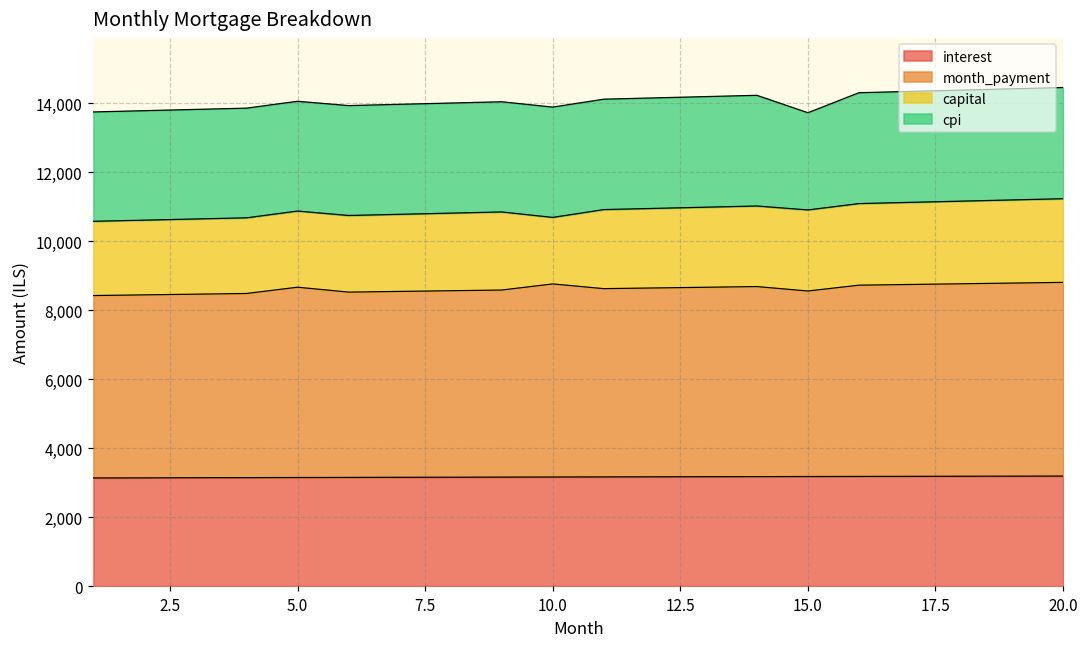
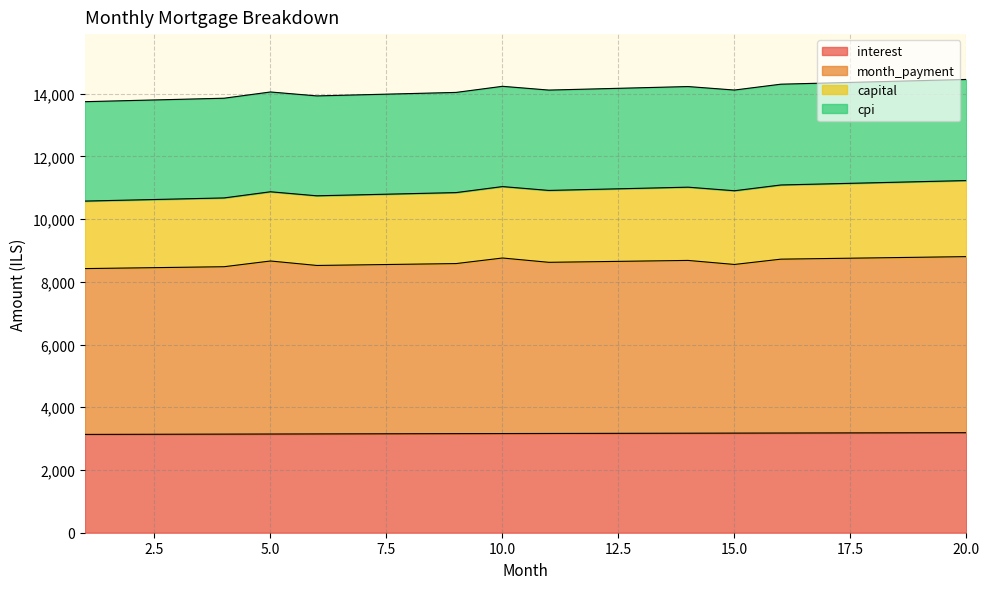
capital, 10.0: 1,900 -> 2,300
cpi, 15.0: 2,800 -> 3,200
